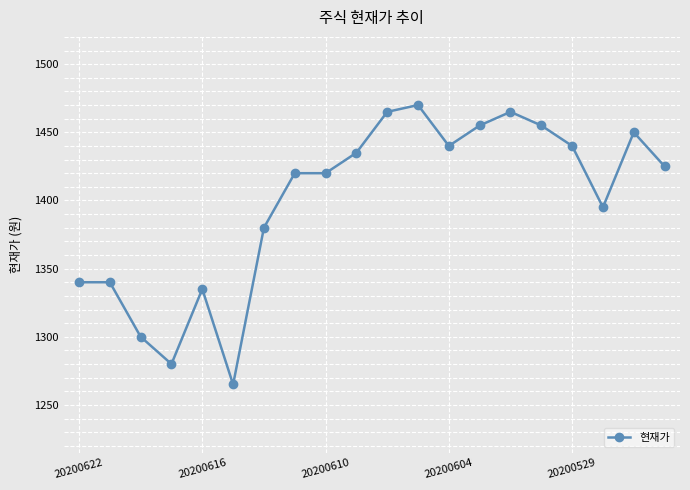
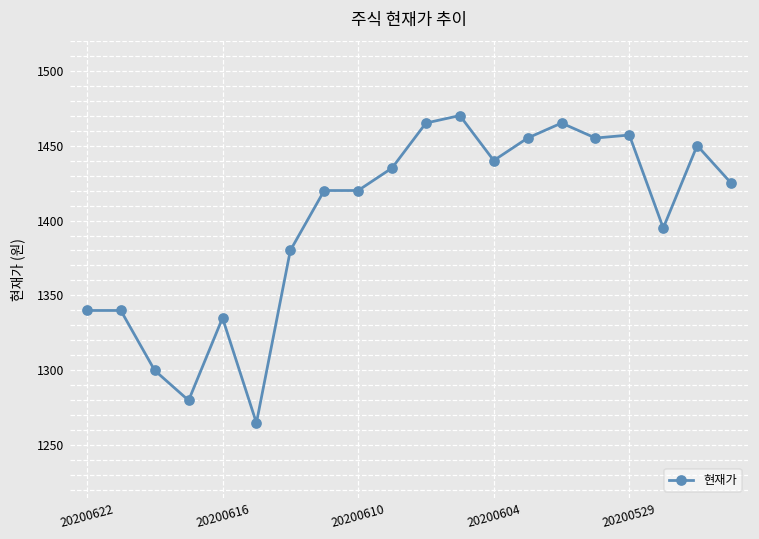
20200529: 1440 -> 1457
